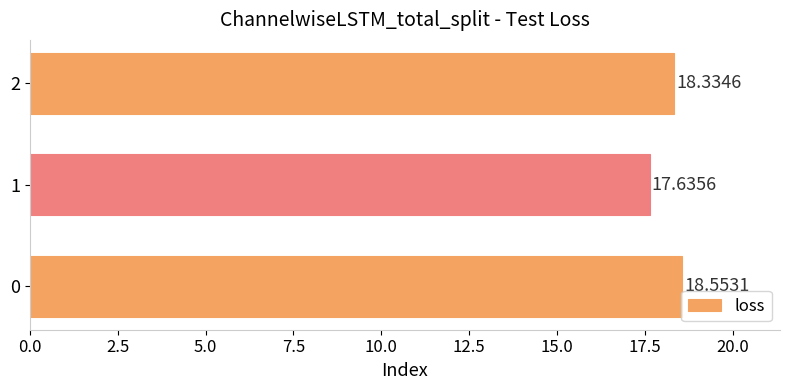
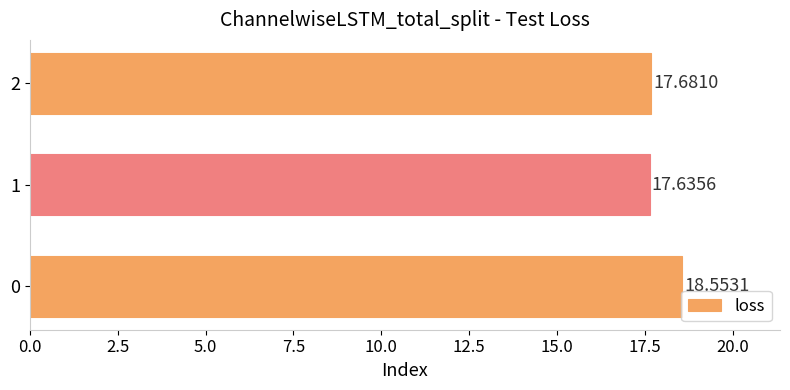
2: 18.3346 -> 17.6810
